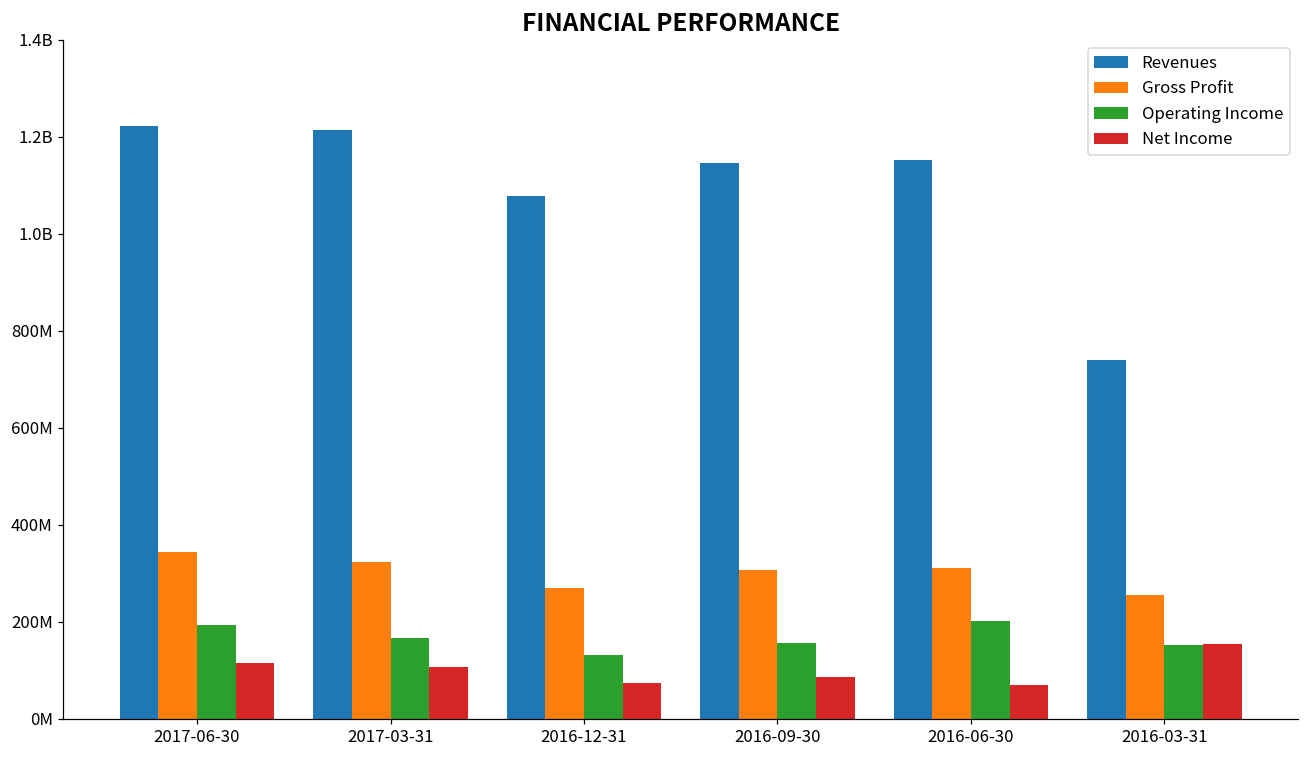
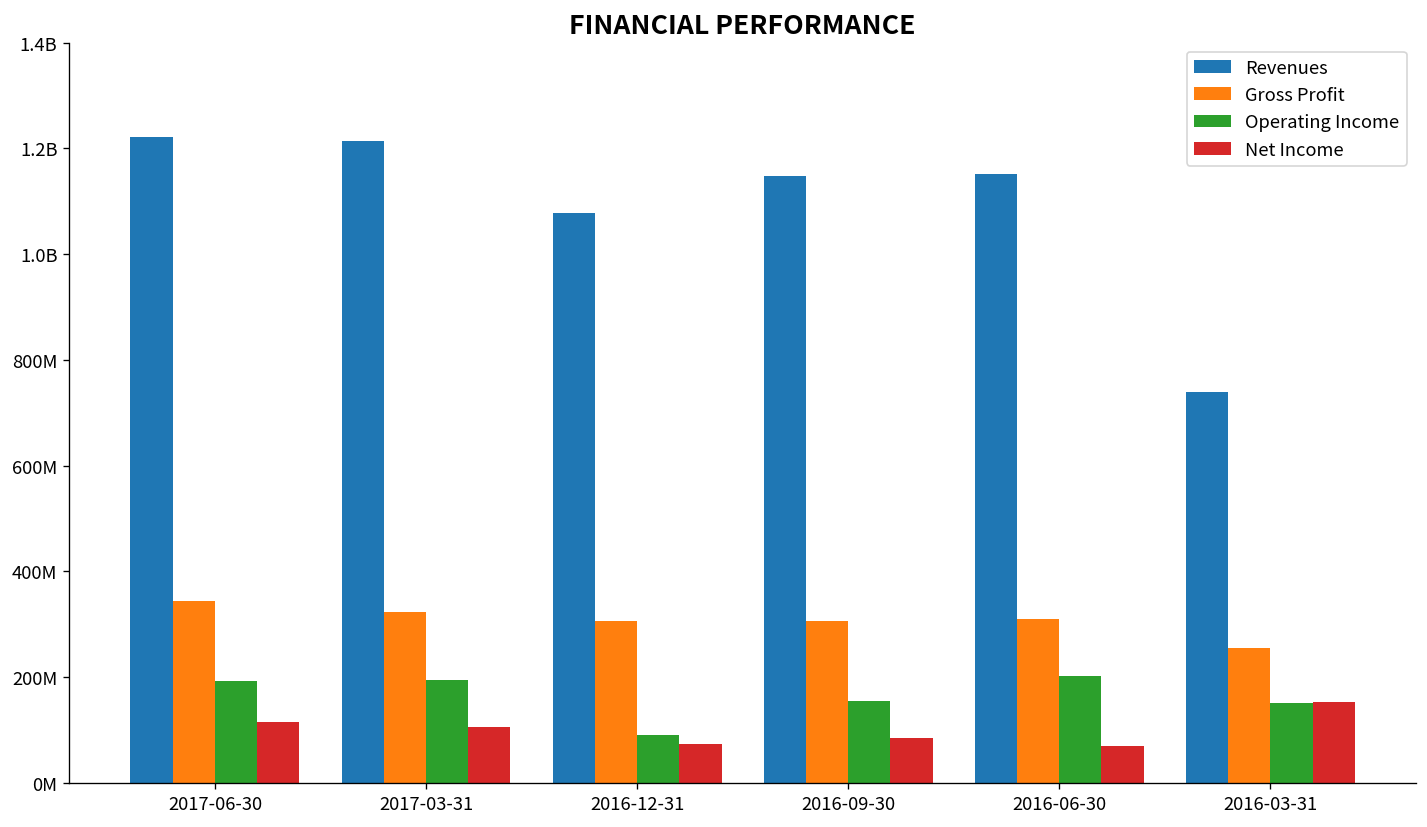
Operating Income, 2017-03-31: 170000000 -> 200000000
Gross Profit, 2016-12-31: 270000000 -> 310000000
Operating Income, 2016-12-31: 130000000 -> 90000000
